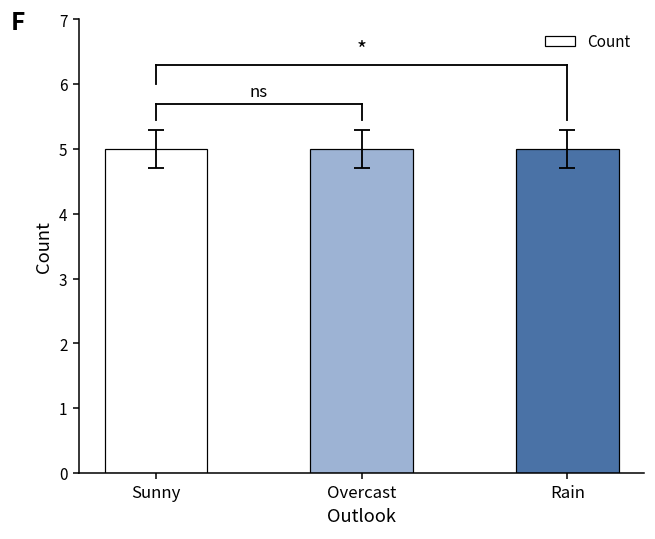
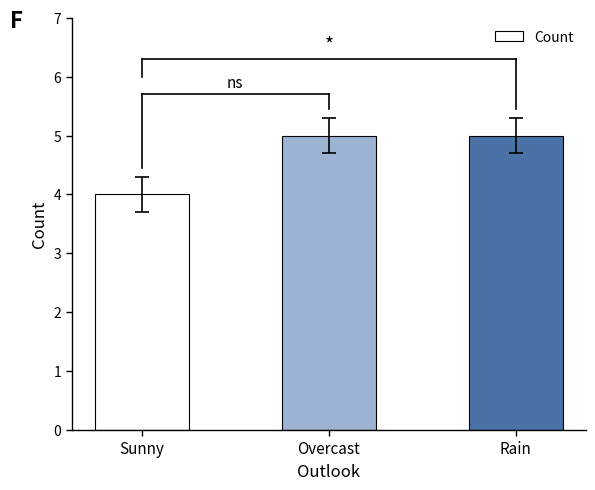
Count, Sunny: 5 -> 4
